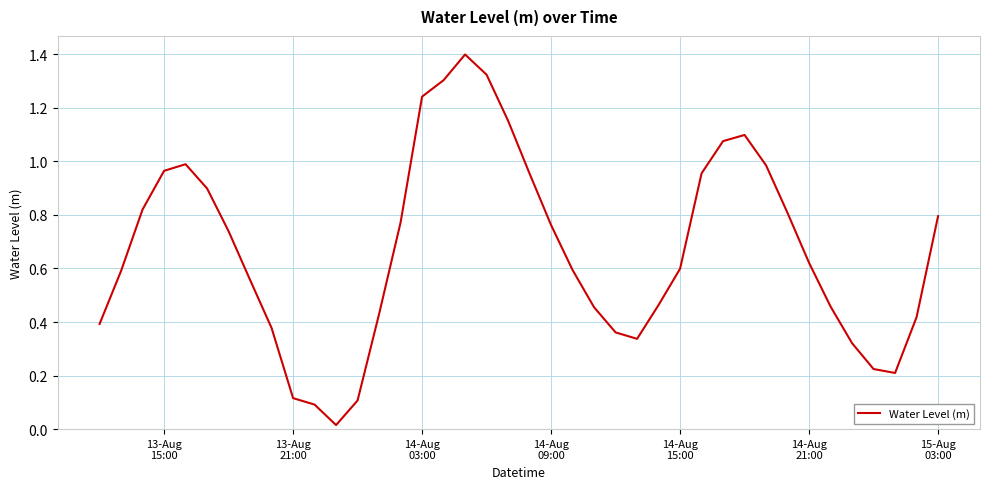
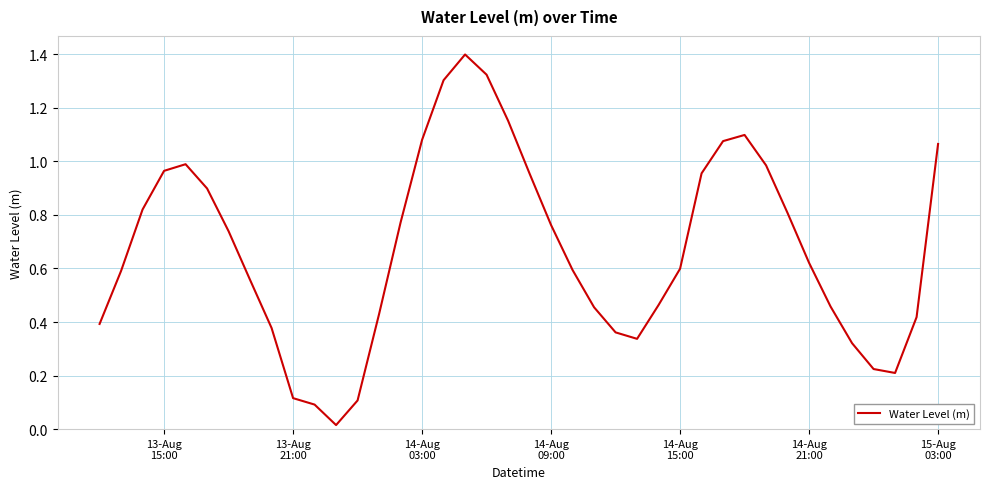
14-Aug 03:00: 1.24 -> 1.08
15-Aug 03:00: 0.80 -> 1.07
